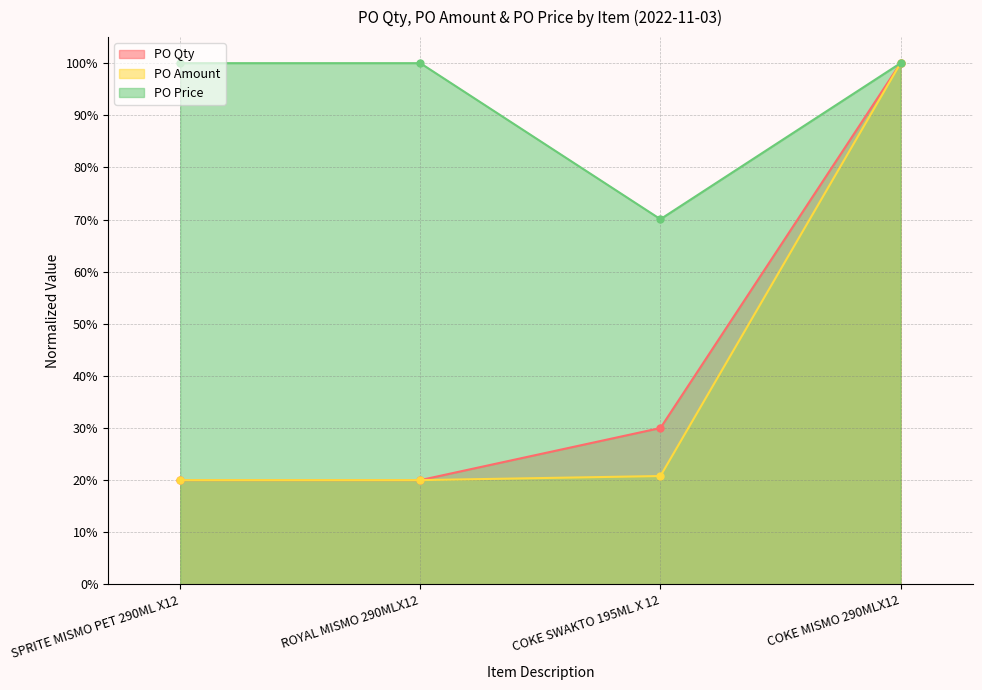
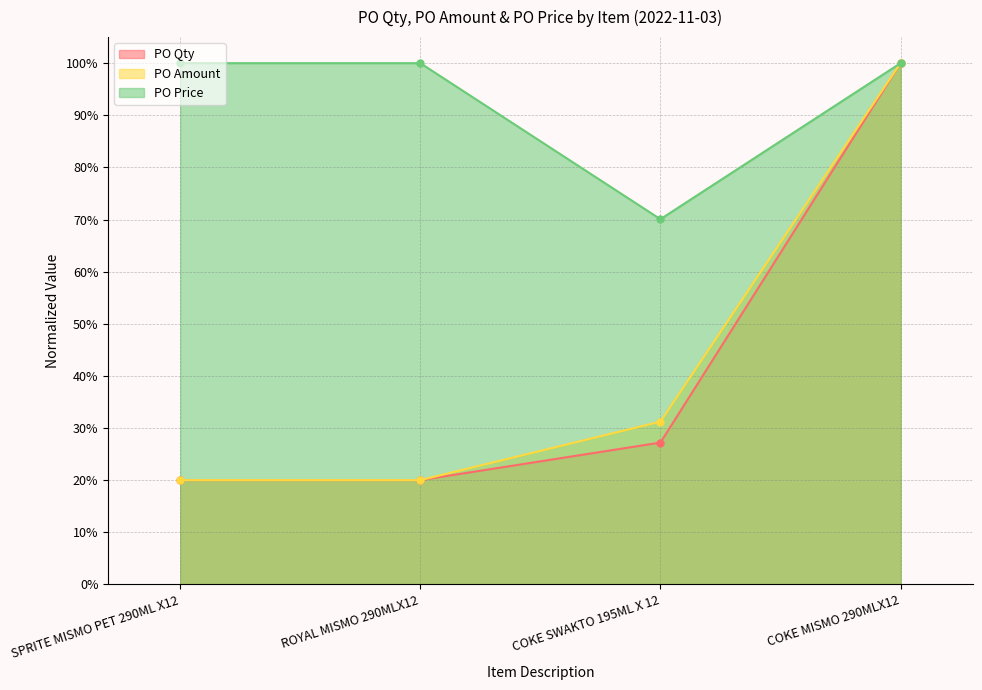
PO Qty, COKE SWAKTO 195ML X 12: 30% -> 27%
PO Amount, COKE SWAKTO 195ML X 12: 21% -> 31%
